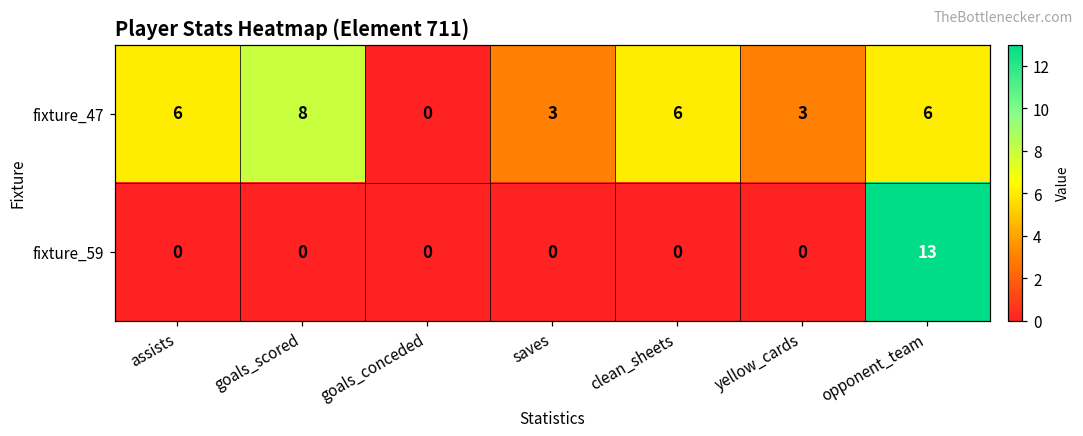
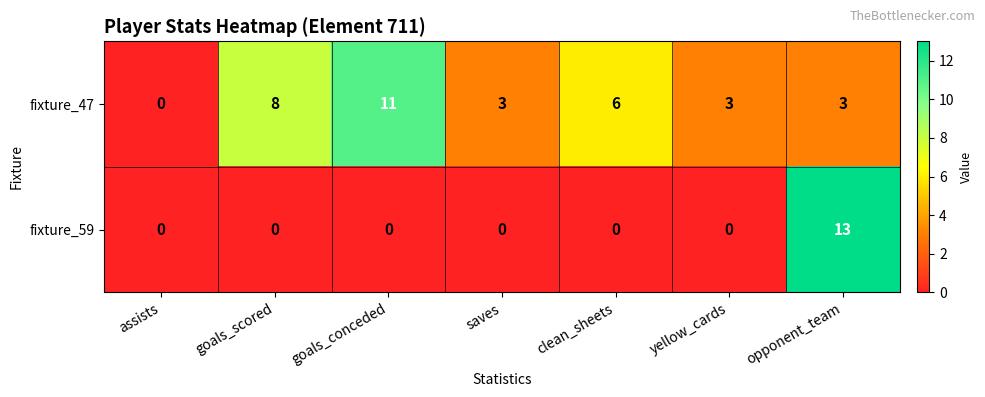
fixture_47, assists: 6 -> 0
fixture_47, goals_conceded: 0 -> 11
fixture_47, opponent_team: 6 -> 3
